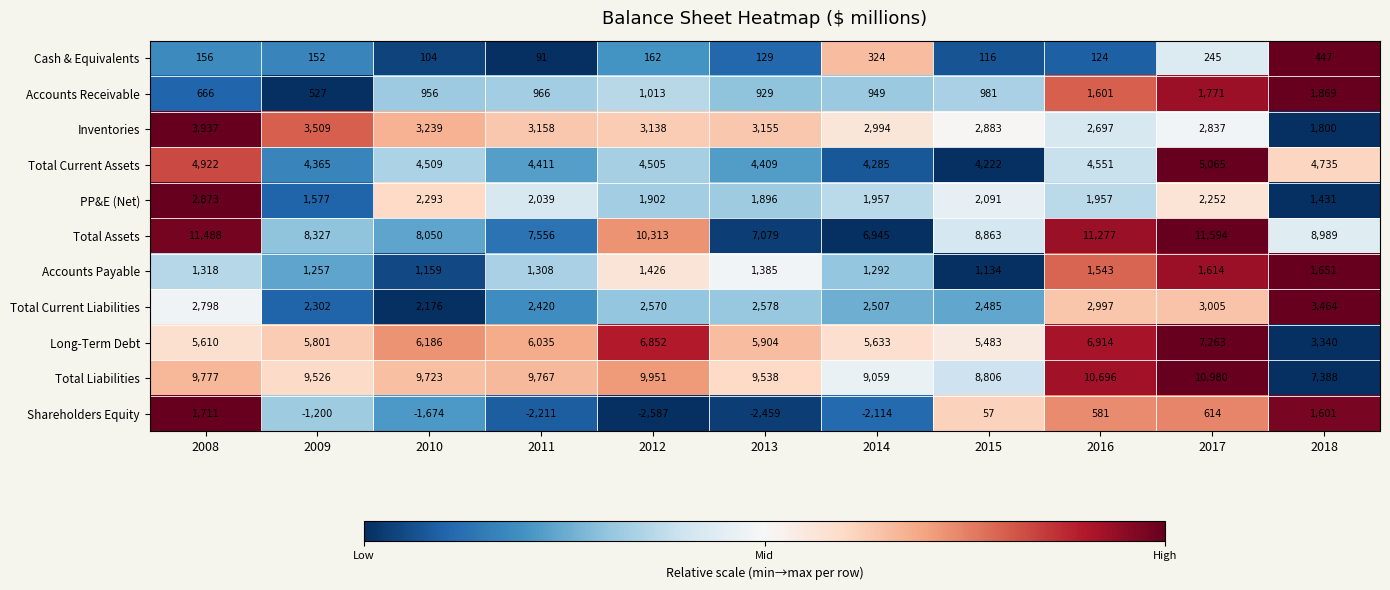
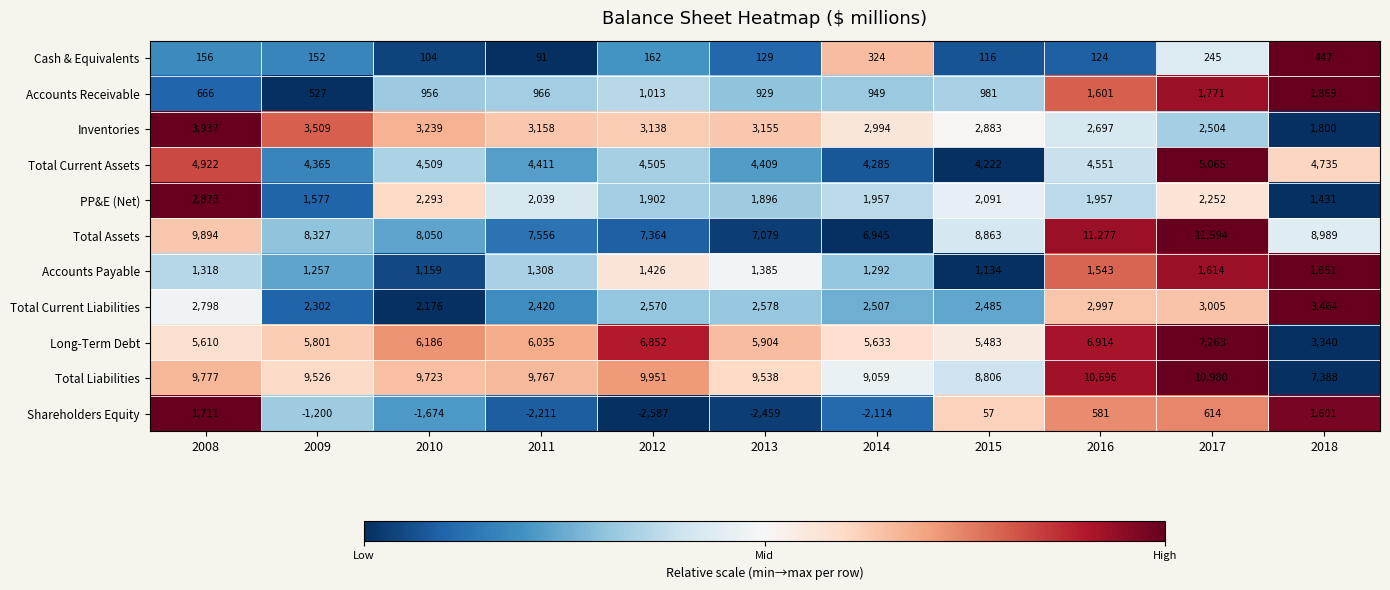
Inventories, 2017: 2,837 -> 2,504
Total Assets, 2008: 11,488 -> 9,894
Total Assets, 2012: 10,313 -> 7,364
